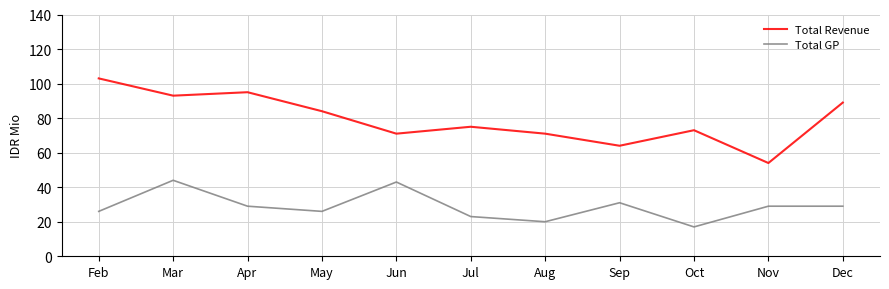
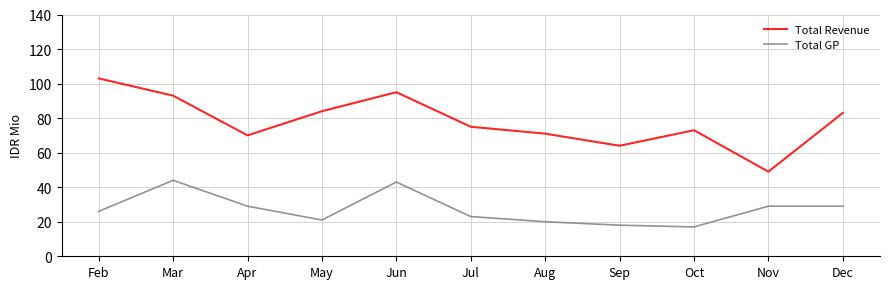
Total Revenue, Apr: 95 -> 70
Total GP, May: 26 -> 21
Total Revenue, Jun: 71 -> 95
Total GP, Sep: 31 -> 18
Total Revenue, Nov: 54 -> 49
Total Revenue, Dec: 89 -> 83
